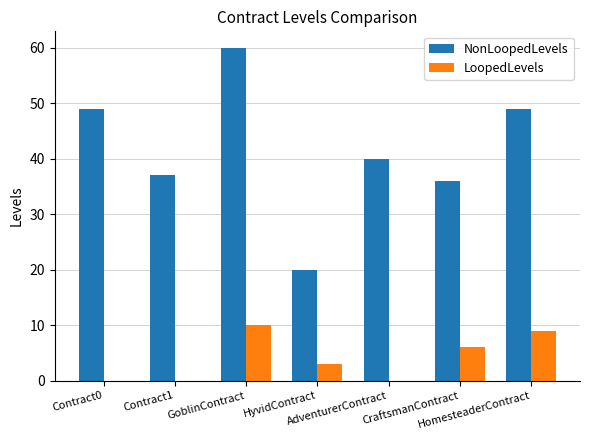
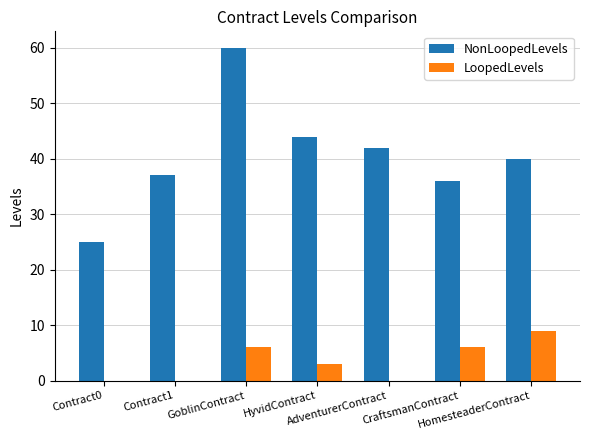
NonLoopedLevels, Contract0: 49 -> 25
LoopedLevels, GoblinContract: 10 -> 6
NonLoopedLevels, HyvidContract: 20 -> 44
NonLoopedLevels, AdventurerContract: 40 -> 42
NonLoopedLevels, HomesteaderContract: 49 -> 40
